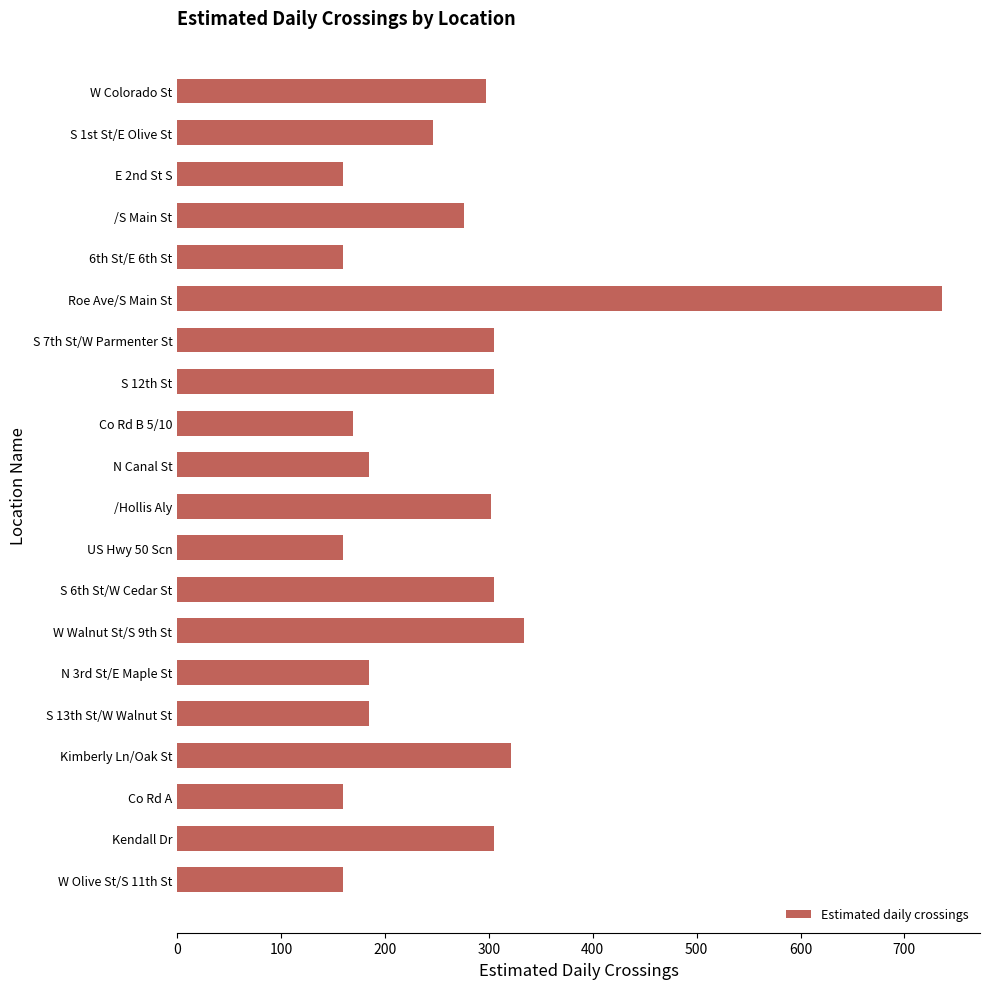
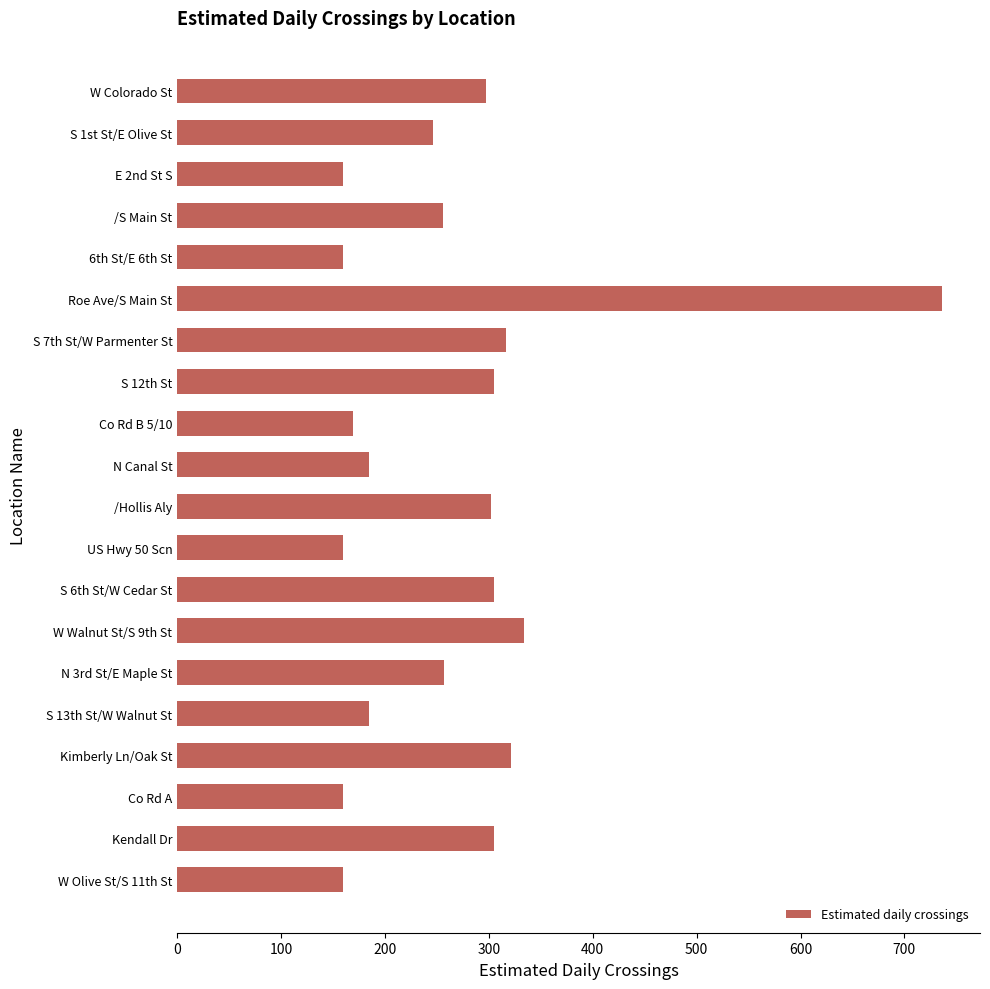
/S Main St: 276 -> 256
S 7th St/W Parmenter St: 305 -> 316
N 3rd St/E Maple St: 185 -> 257
